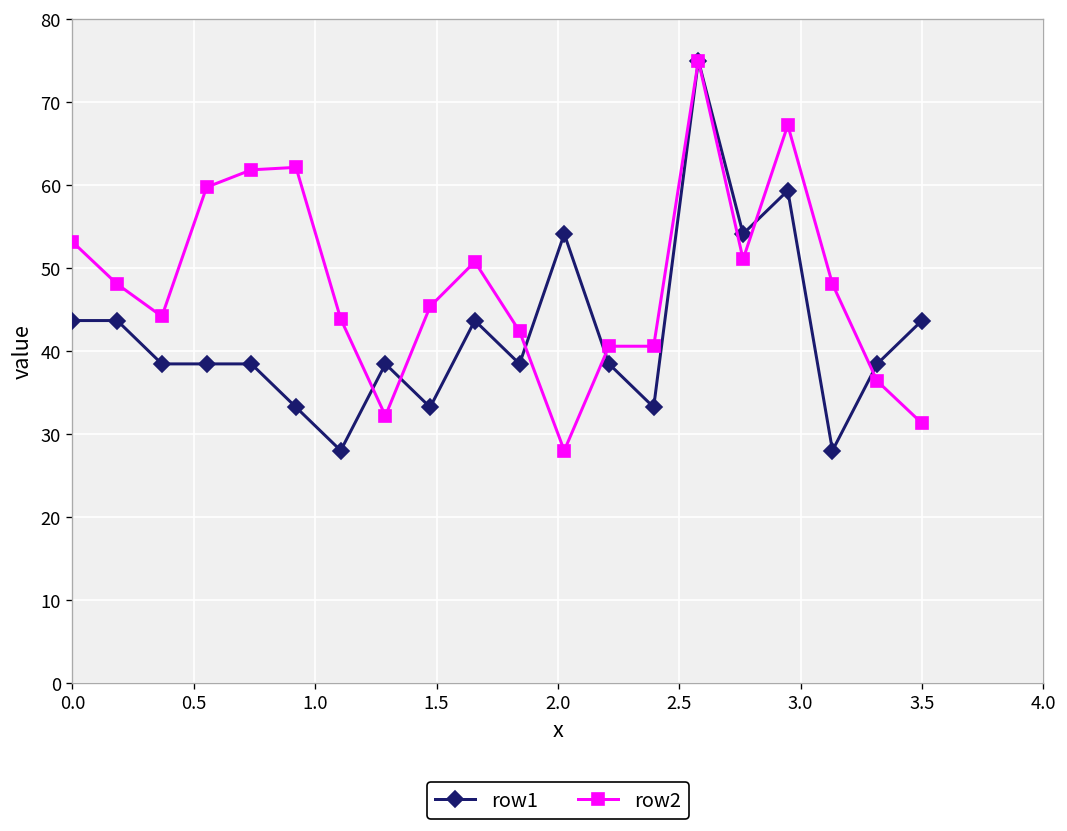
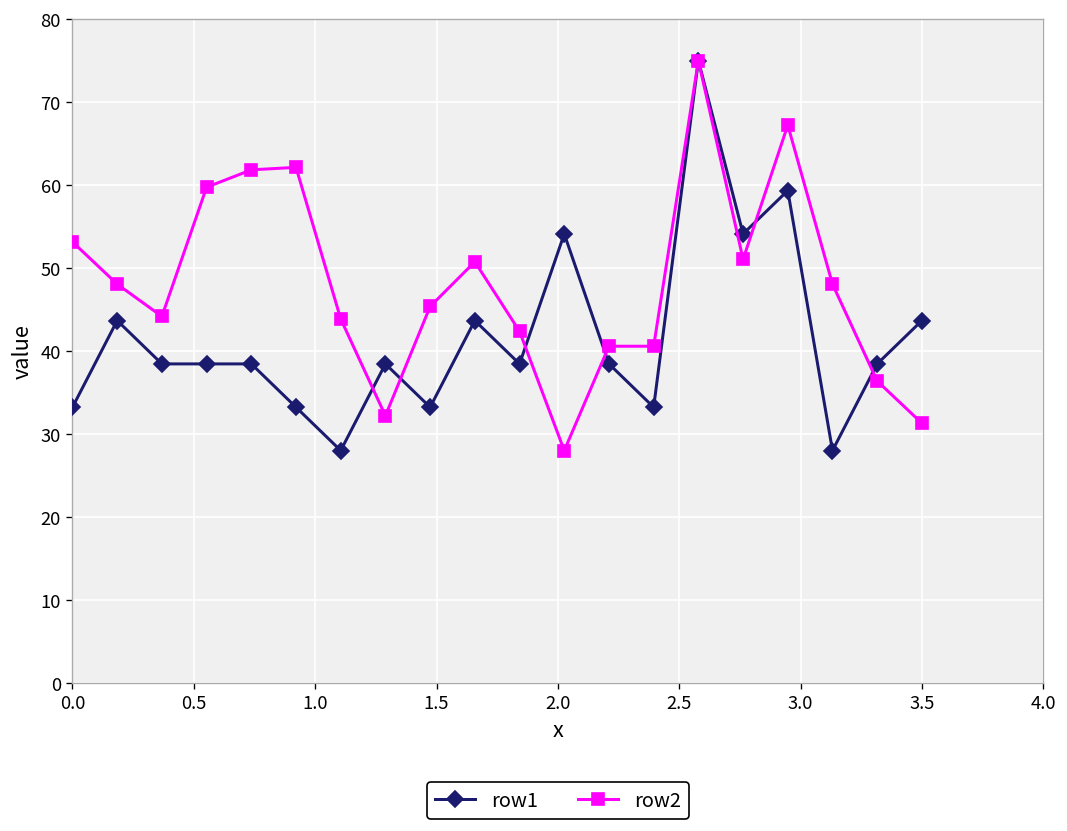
row1, 0.0: 44 -> 33
